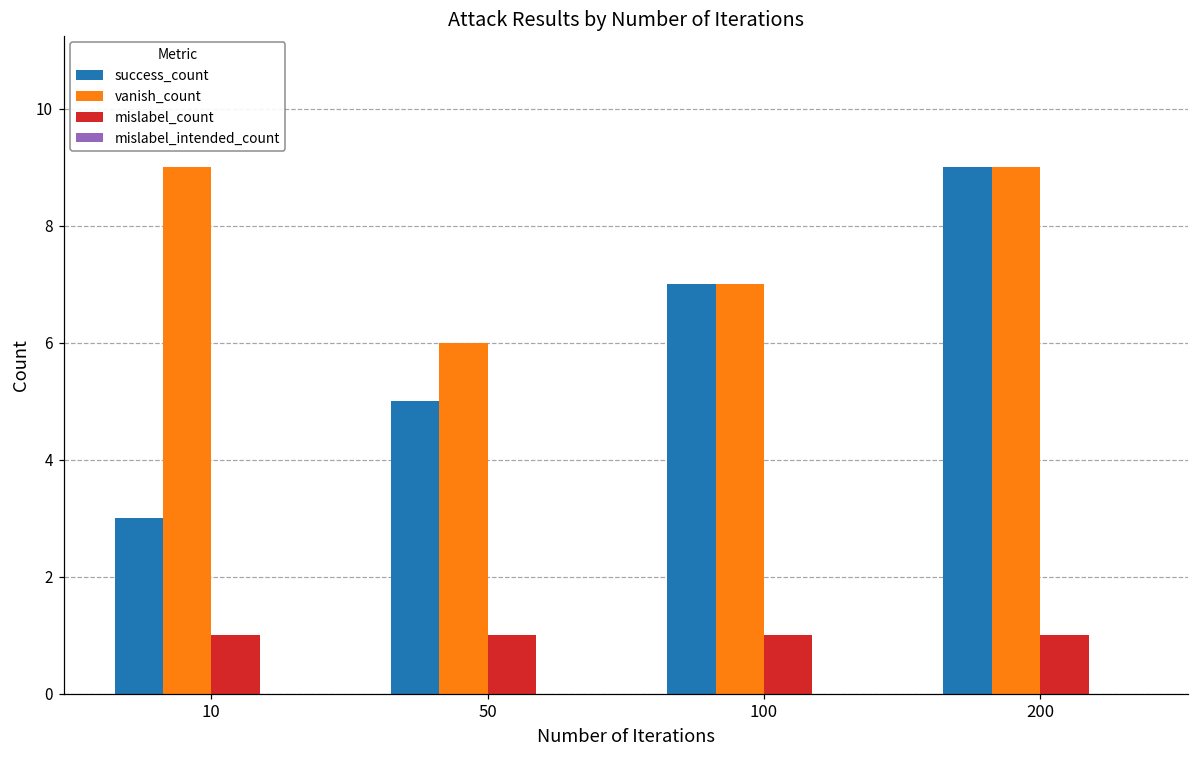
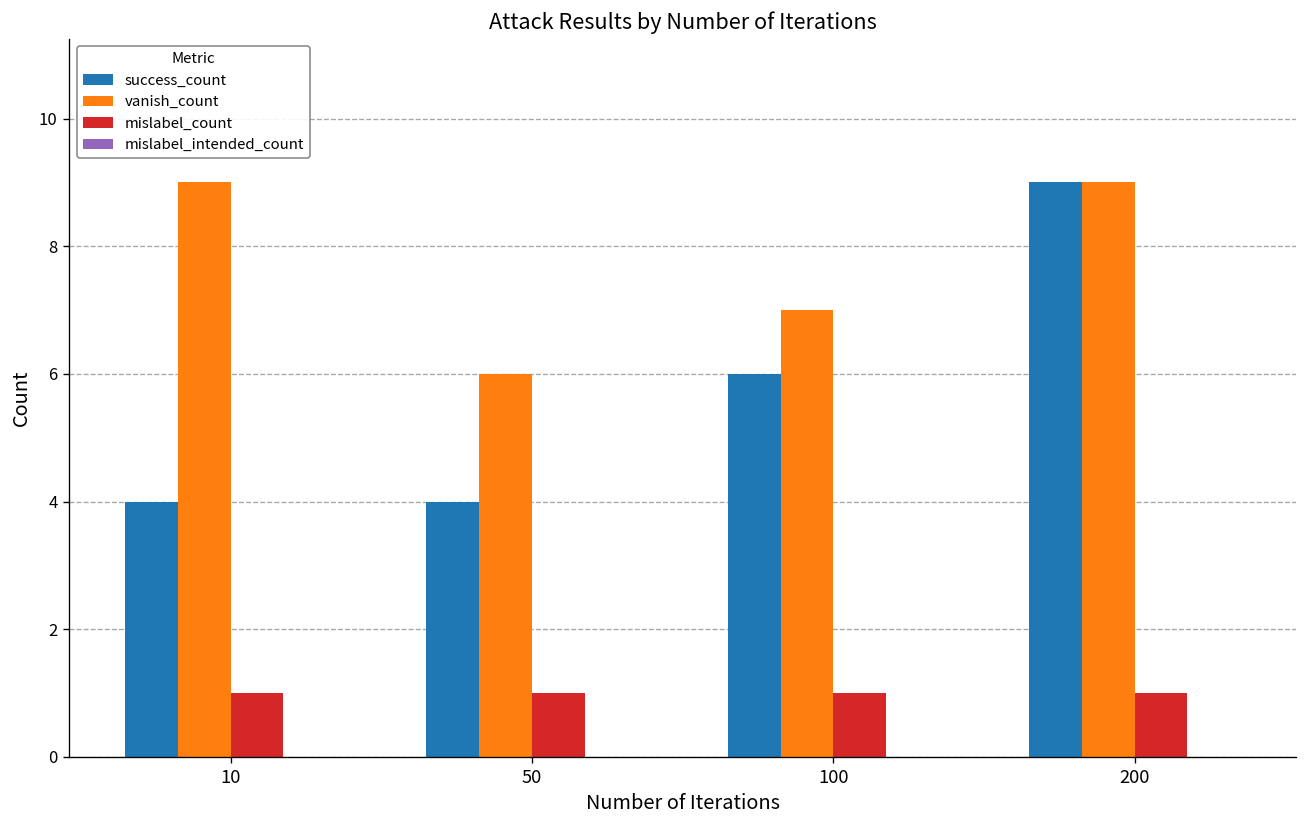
success_count, 10: 3 -> 4
success_count, 50: 5 -> 4
success_count, 100: 7 -> 6
